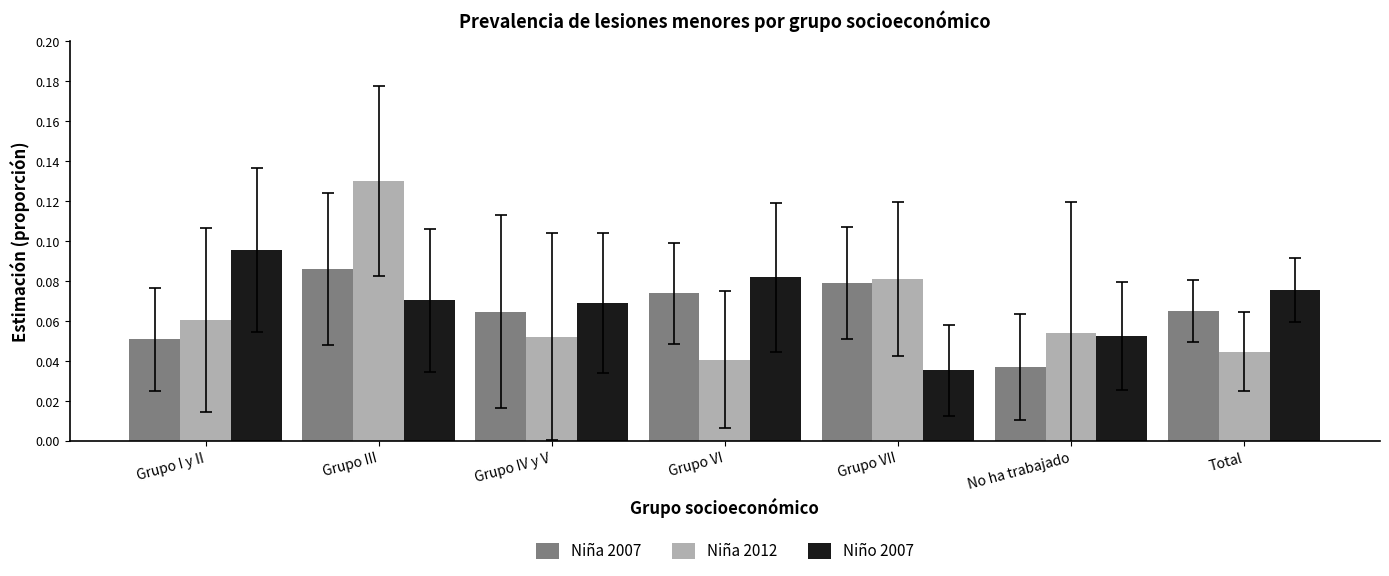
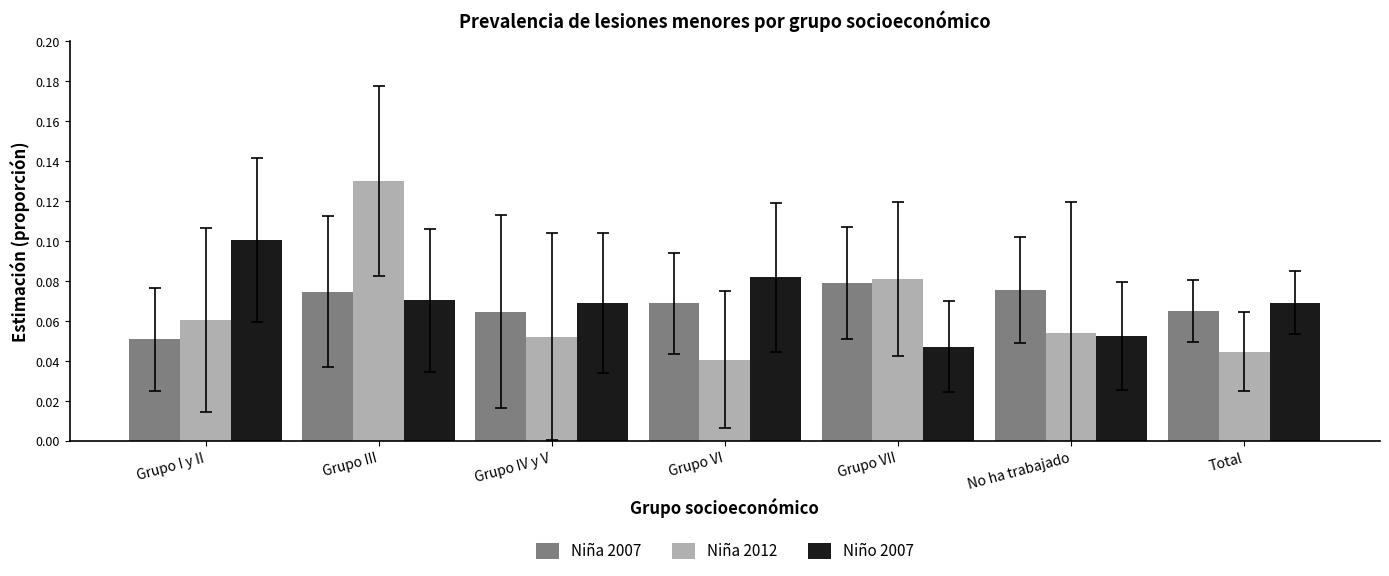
Niño 2007, Grupo I y II: 0.096 -> 0.100
Niña 2007, Grupo III: 0.086 -> 0.075
Niña 2007, Grupo VI: 0.074 -> 0.069
Niño 2007, Grupo VII: 0.035 -> 0.047
Niña 2007, No ha trabajado: 0.037 -> 0.076
Niño 2007, Total: 0.076 -> 0.069
